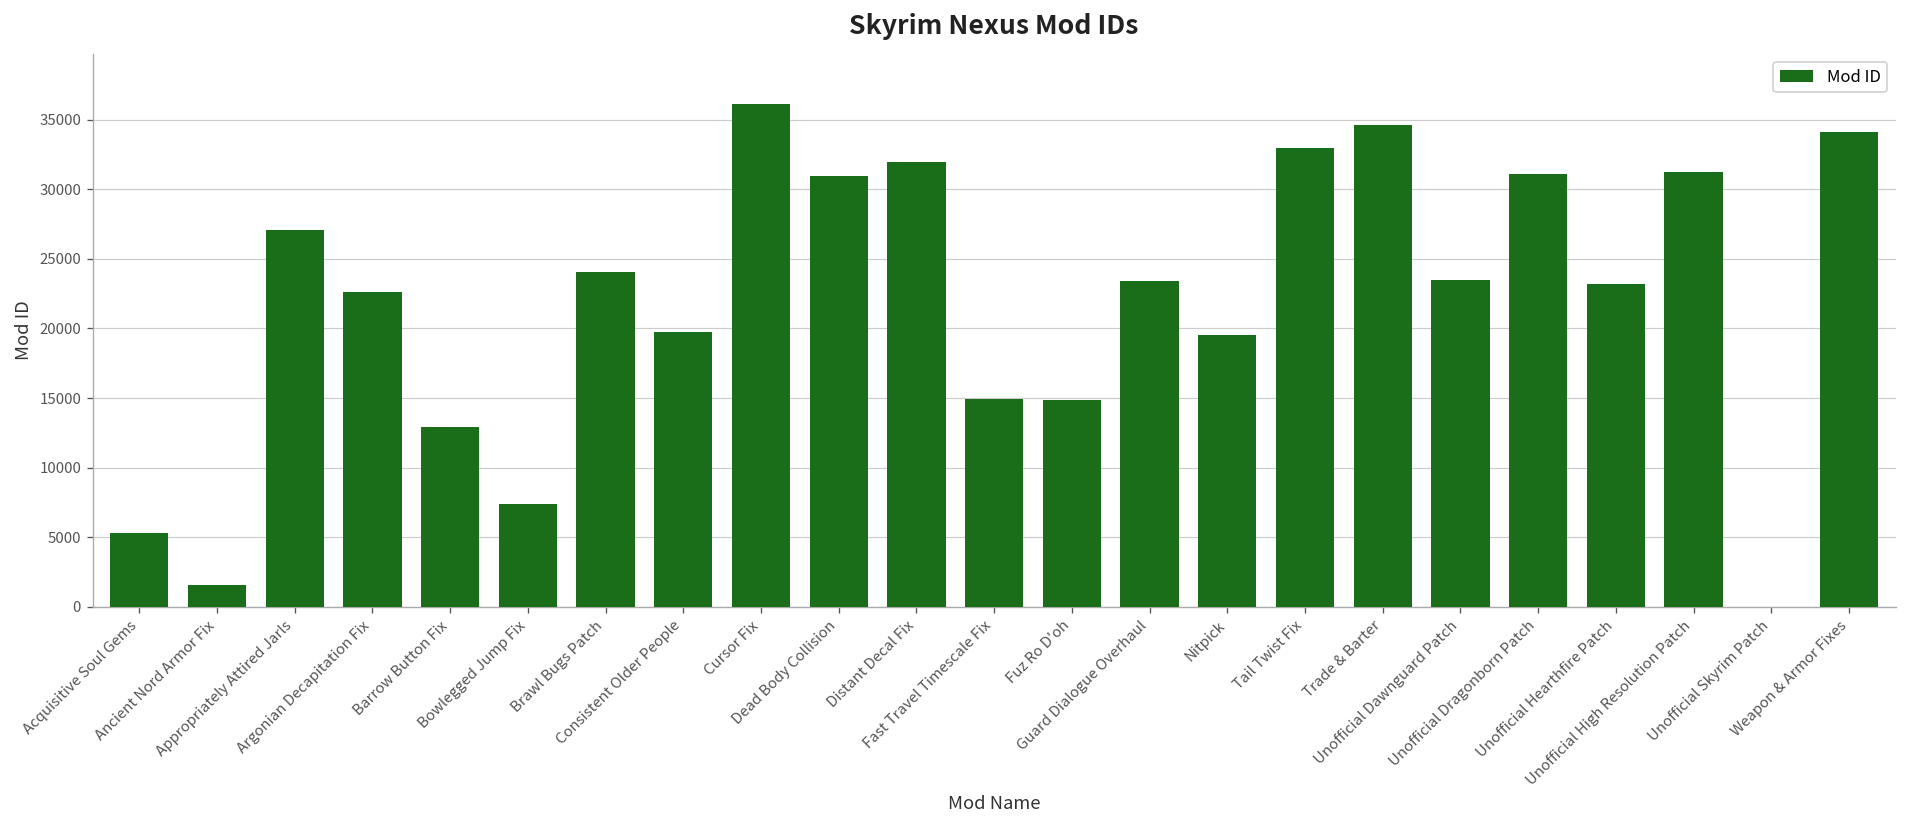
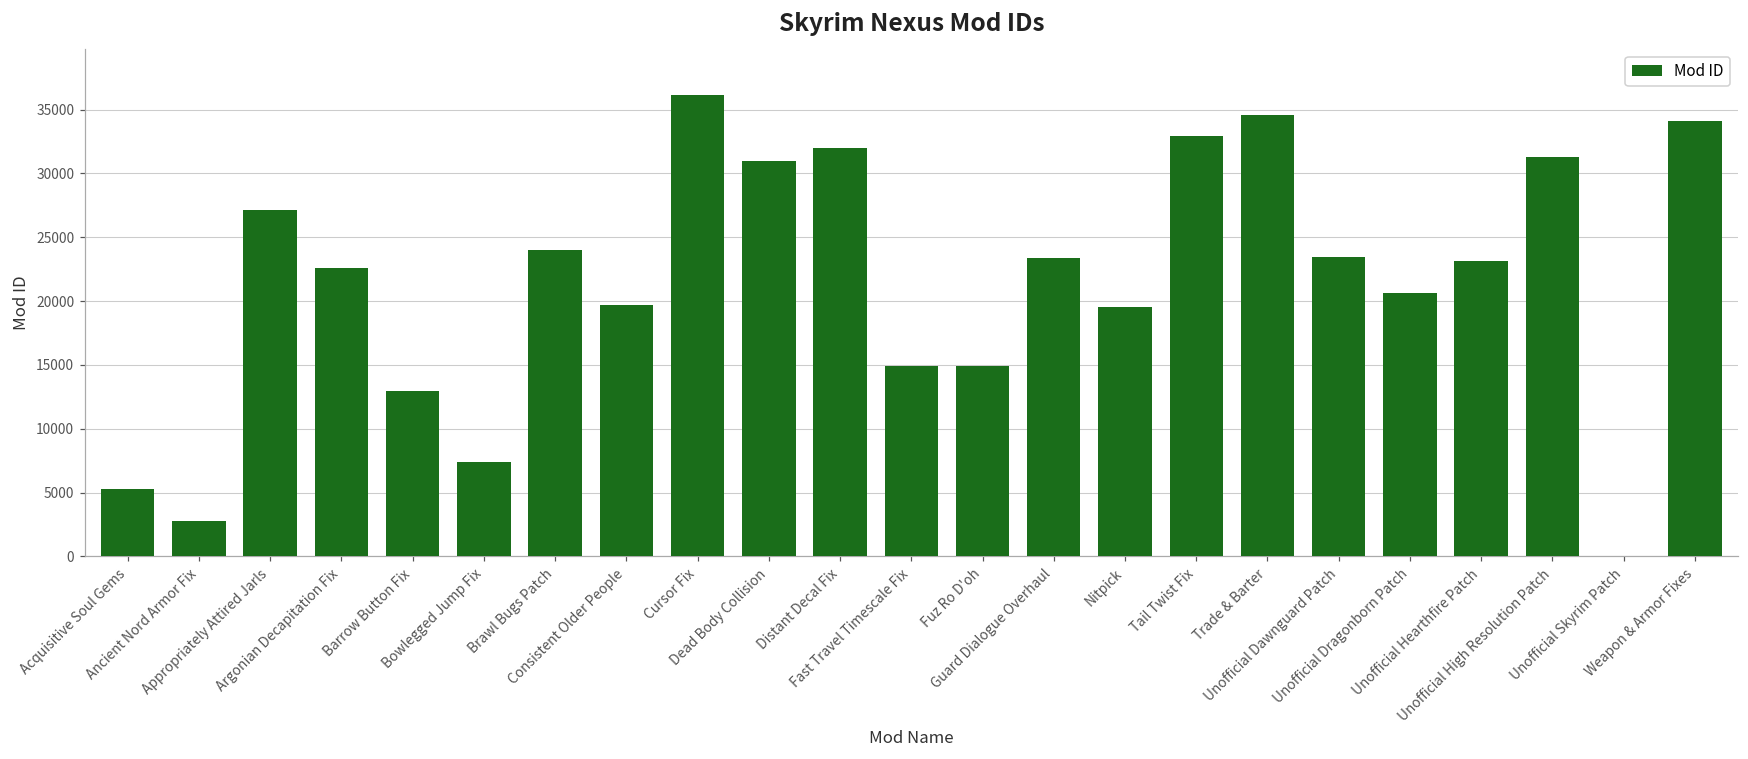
Ancient Nord Armor Fix: 1600 -> 2800
Unofficial Dragonborn Patch: 31100 -> 20600
